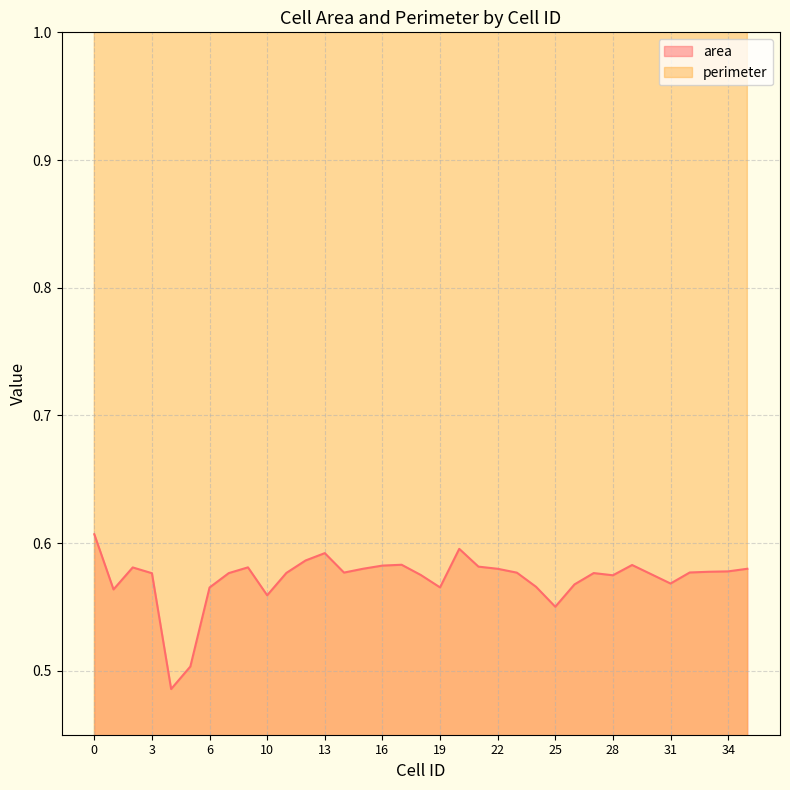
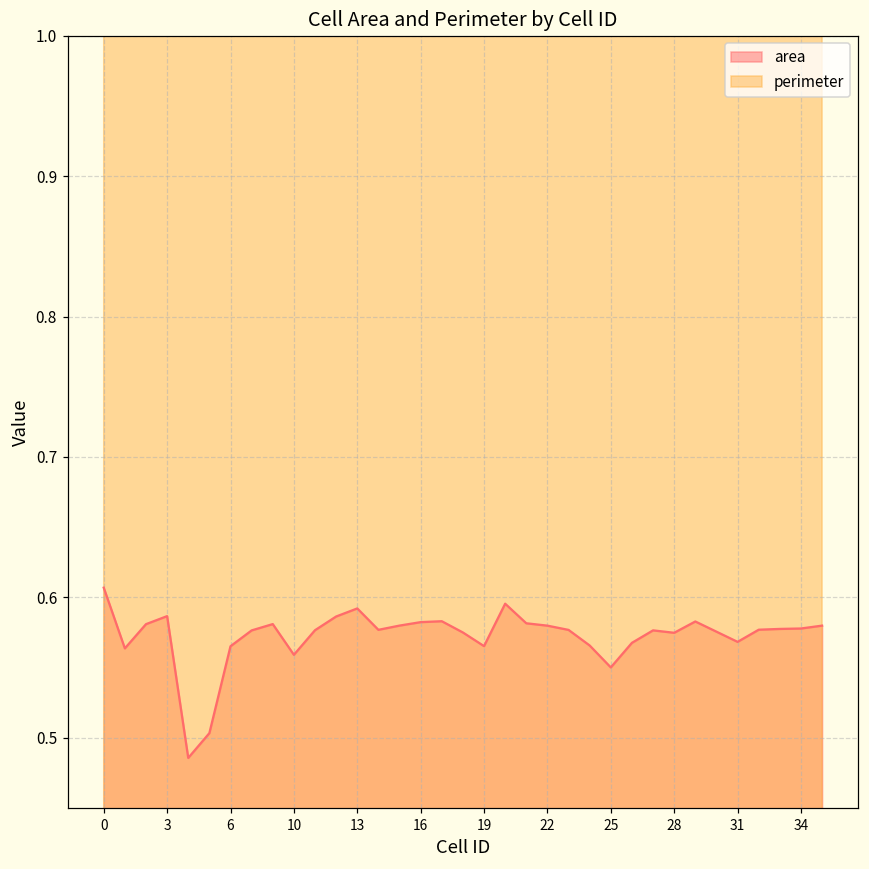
area, 3: 0.576 -> 0.587
